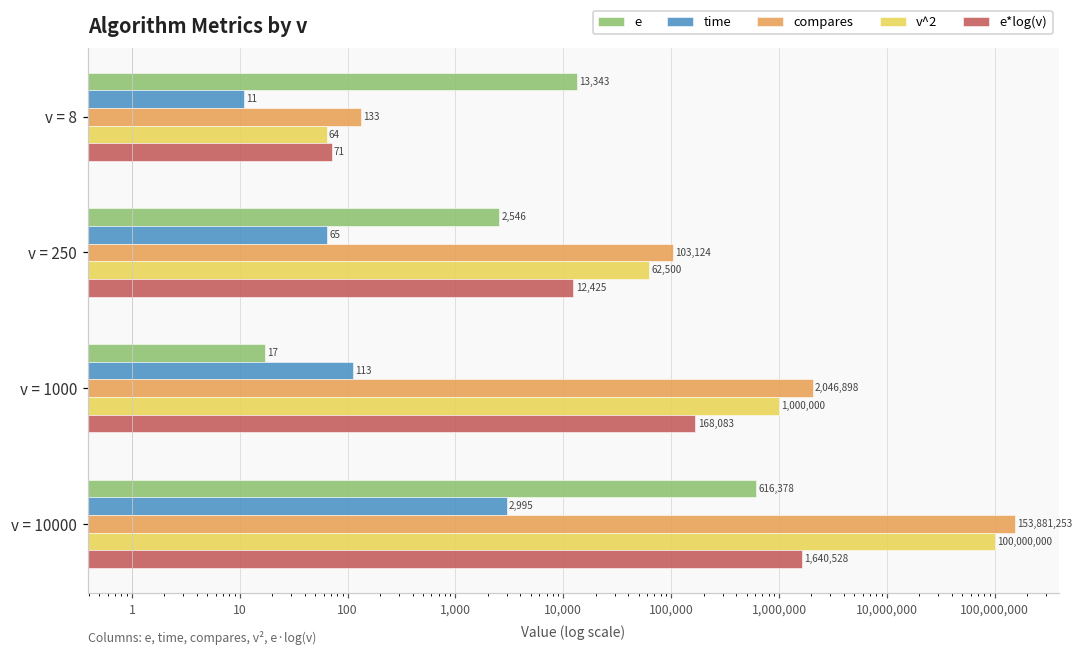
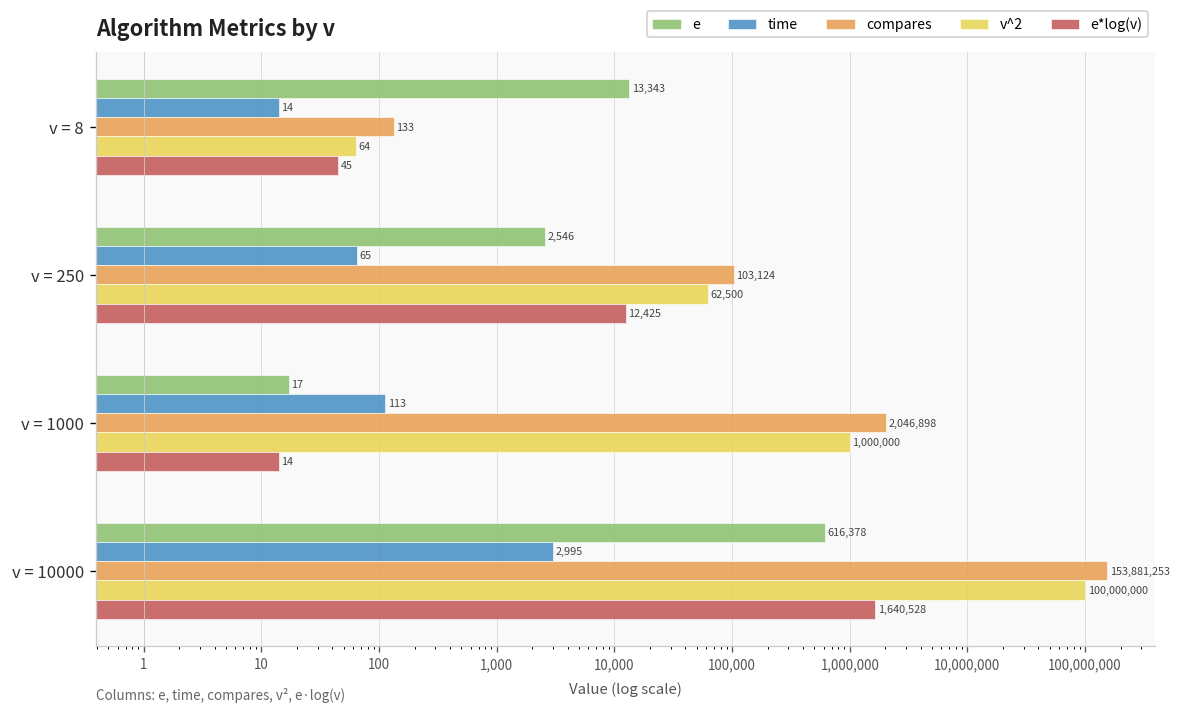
time, v = 8: 11 -> 14
e*log(v), v = 8: 71 -> 45
e*log(v), v = 1000: 168,083 -> 14
